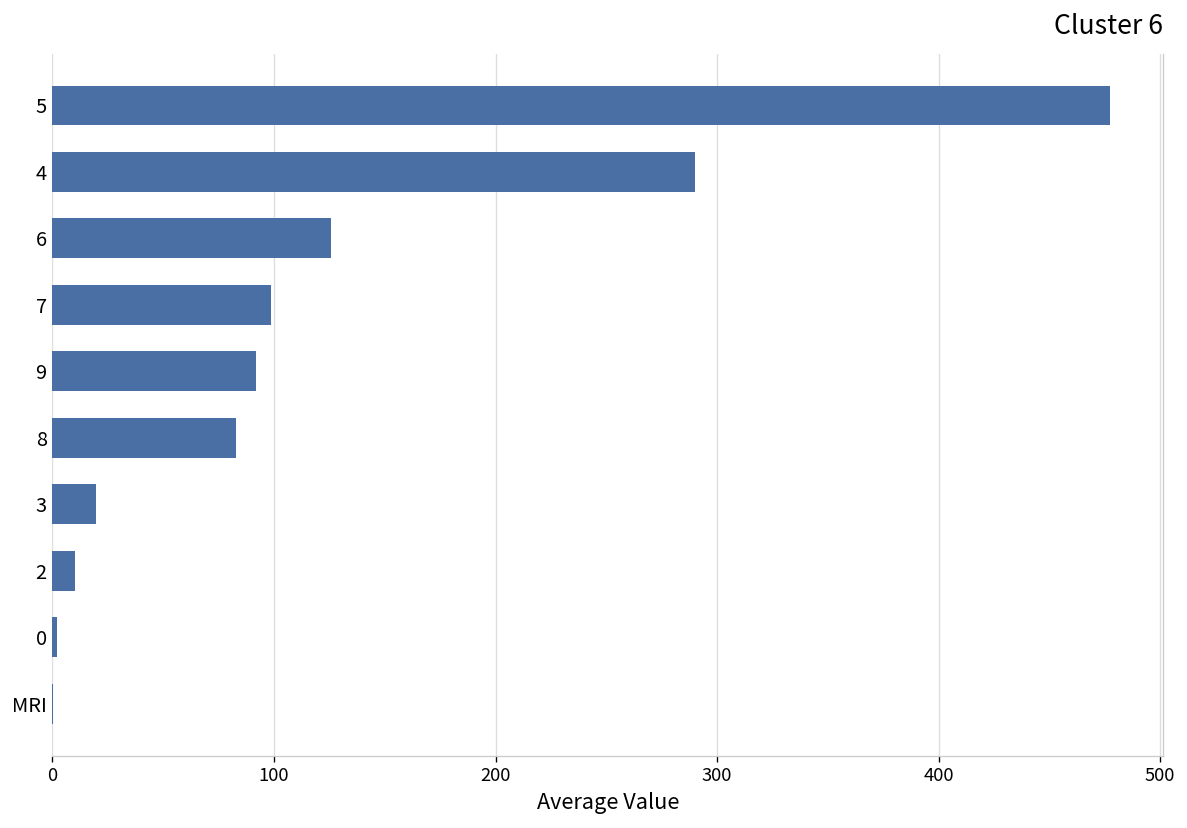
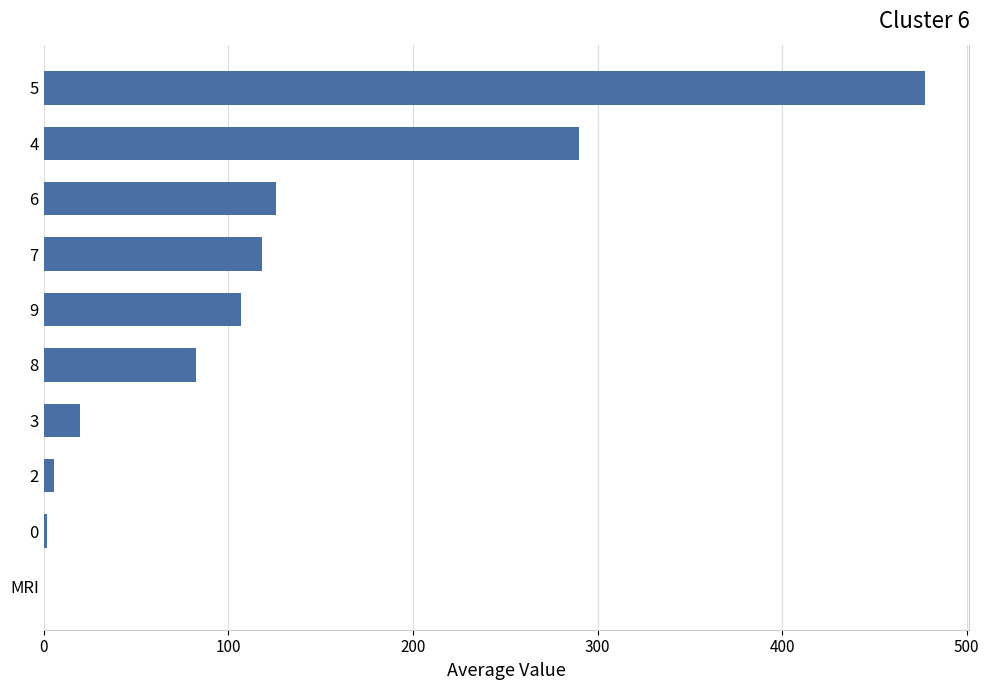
7: 99 -> 118
9: 92 -> 107
2: 10 -> 6
